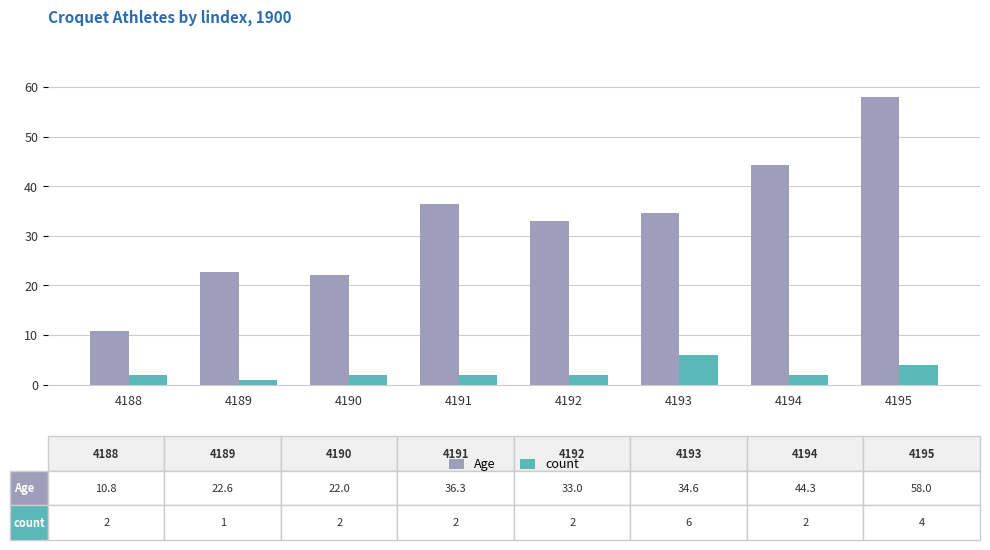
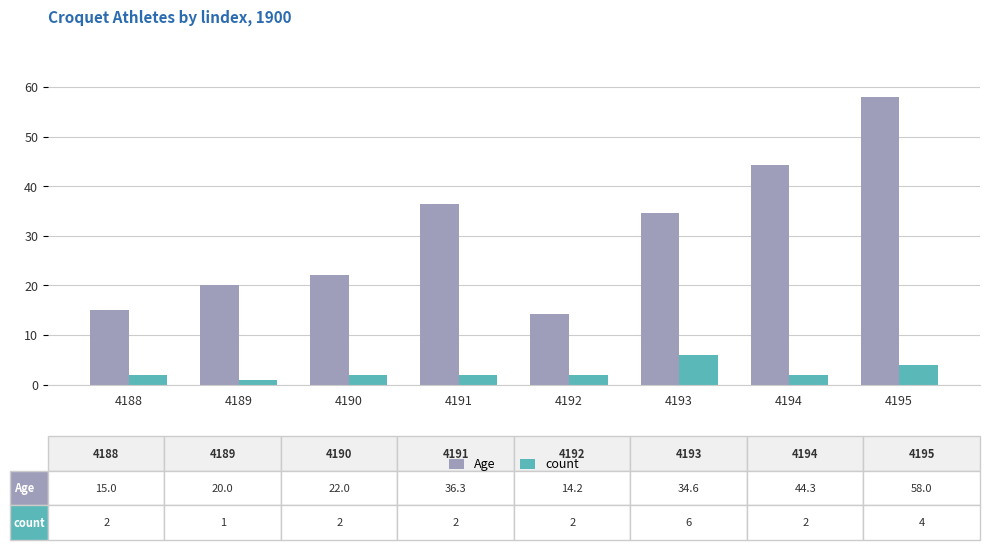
Age, 4188: 10.8 -> 15.0
Age, 4189: 22.6 -> 20.0
Age, 4192: 33.0 -> 14.2
